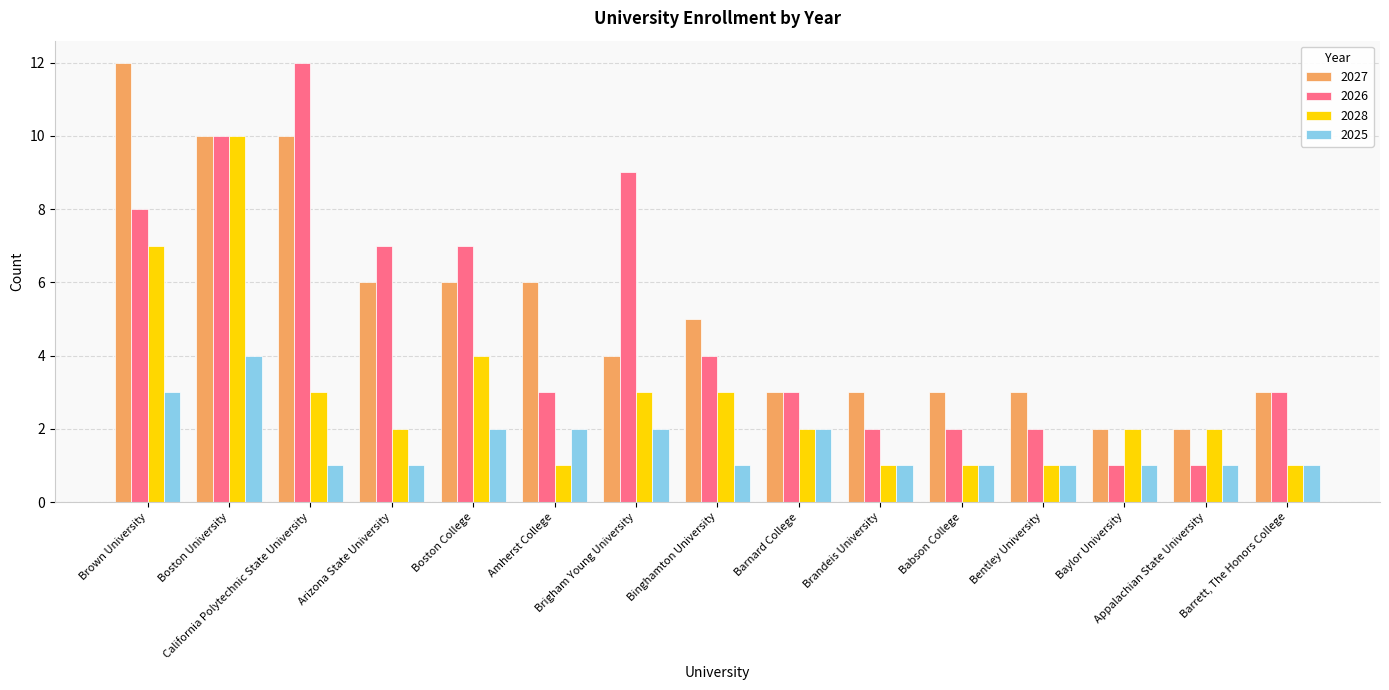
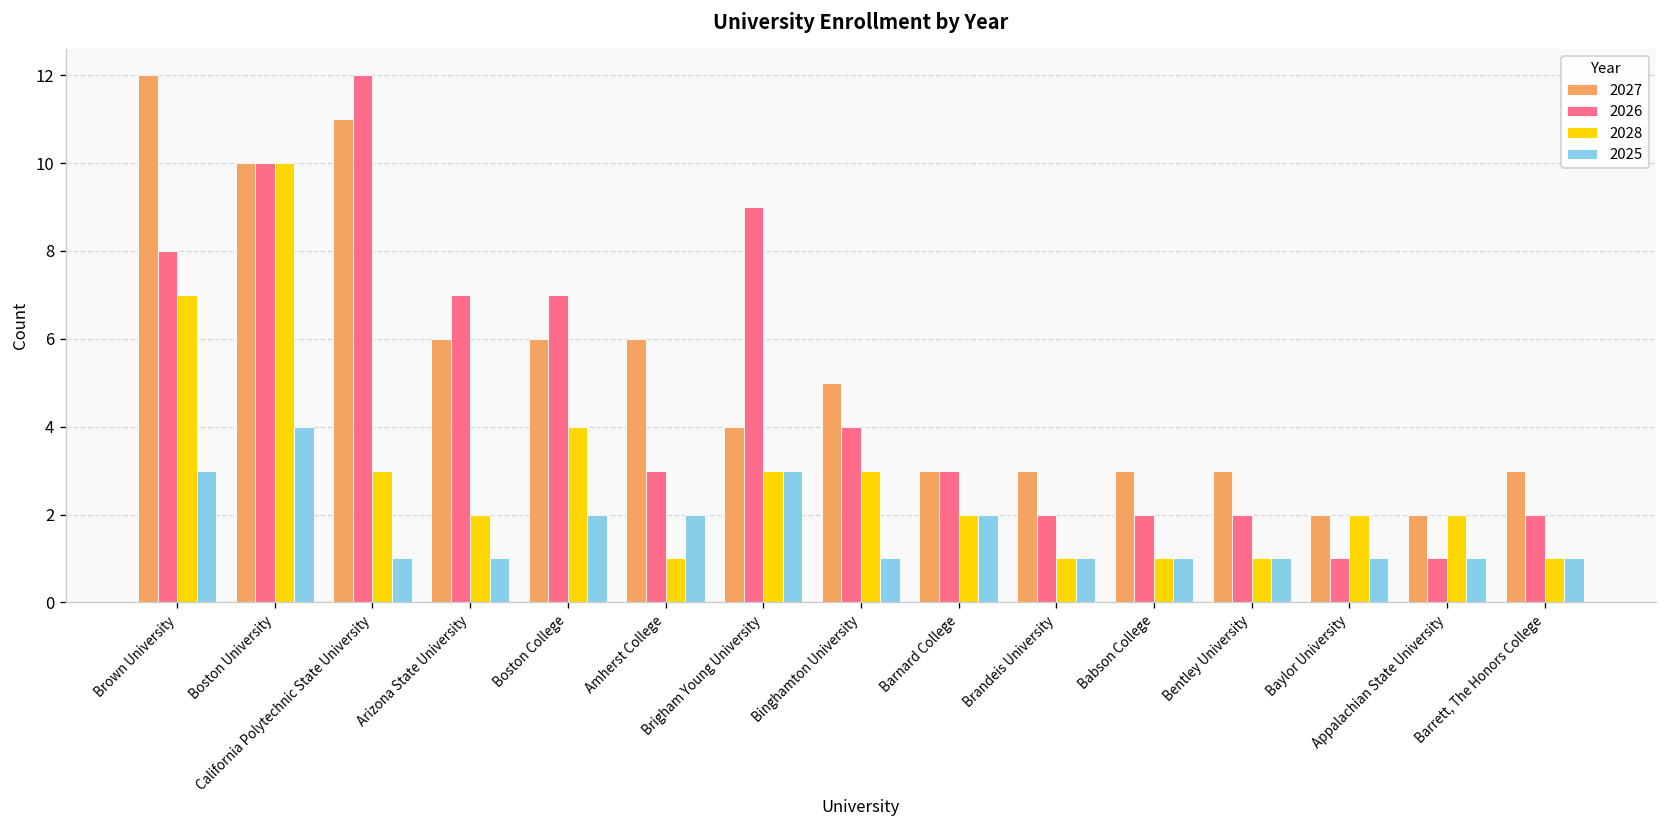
2027, California Polytechnic State University: 10 -> 11
2025, Brigham Young University: 2 -> 3
2026, Barrett, The Honors College: 3 -> 2
